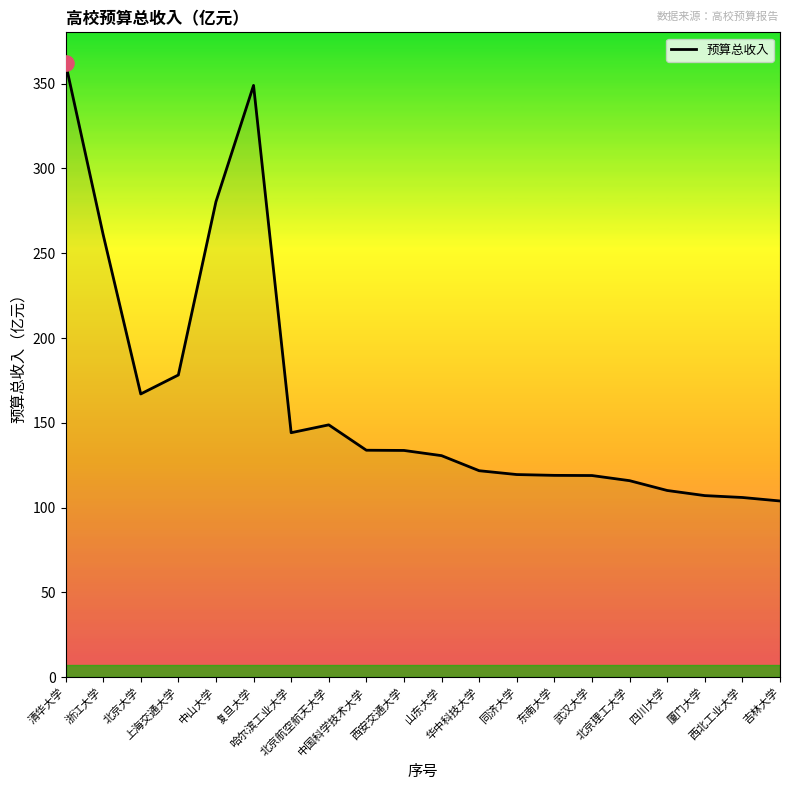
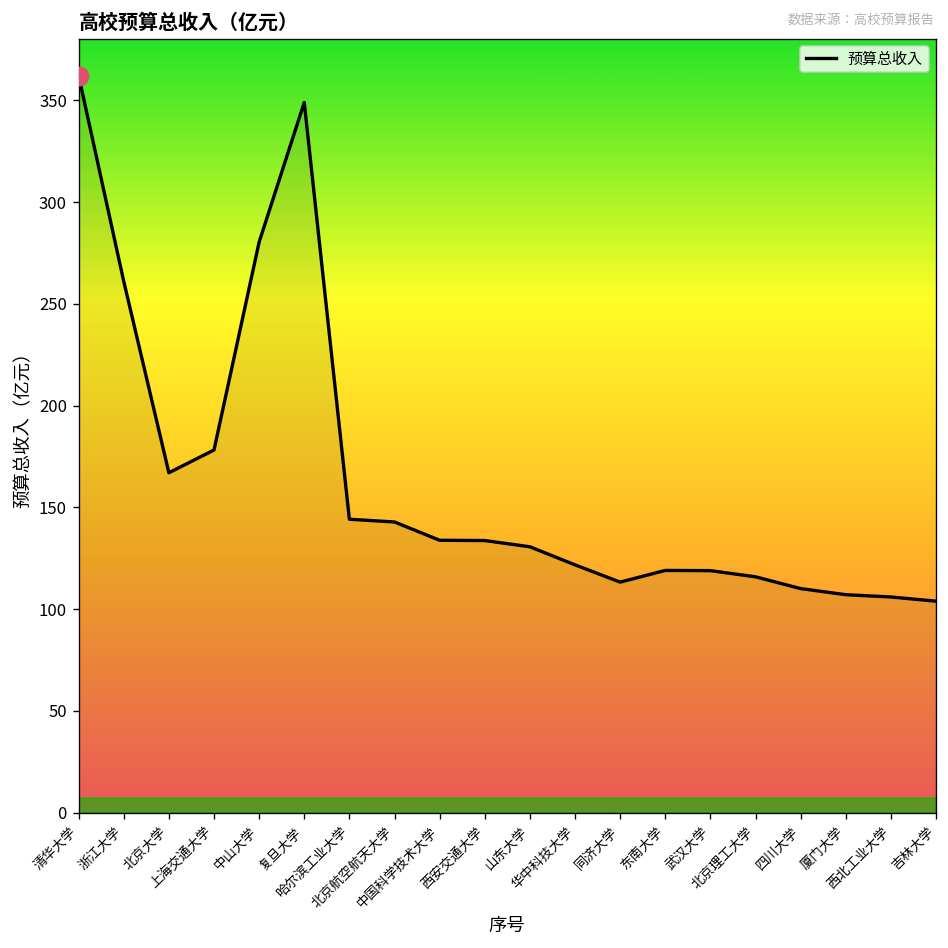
预算总收入, 北京航空航天大学: 149 -> 143
预算总收入, 同济大学: 120 -> 113
